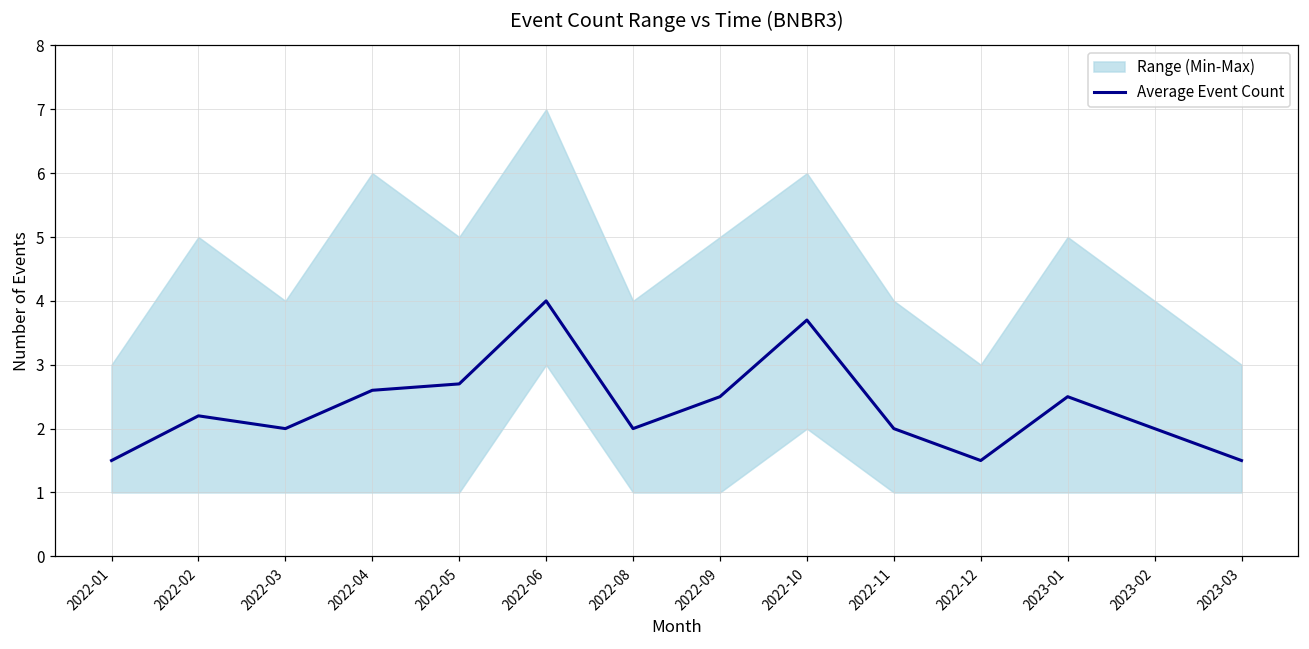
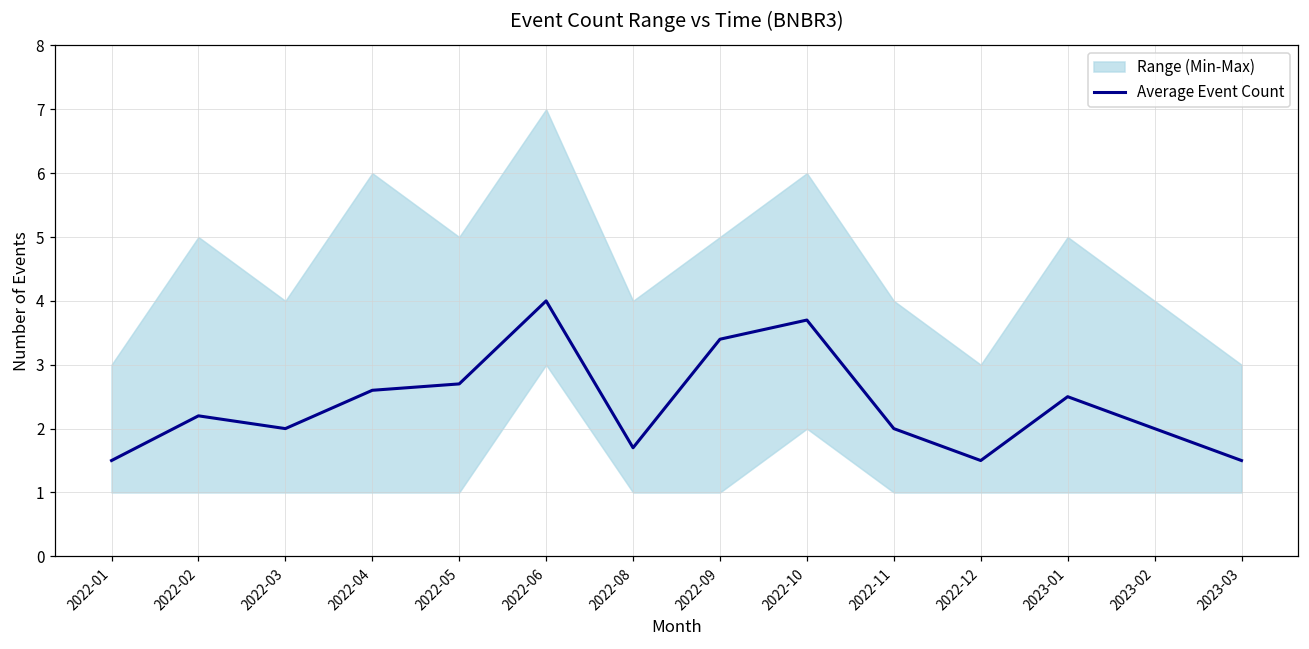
Average Event Count, 2022-08: 2.0 -> 1.7
Average Event Count, 2022-09: 2.5 -> 3.4
